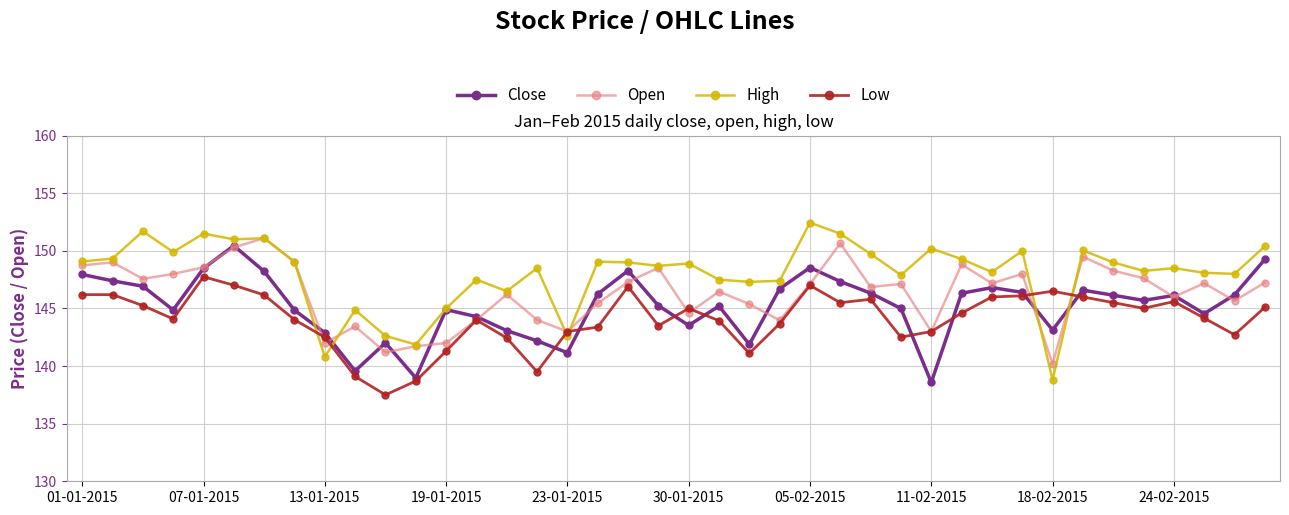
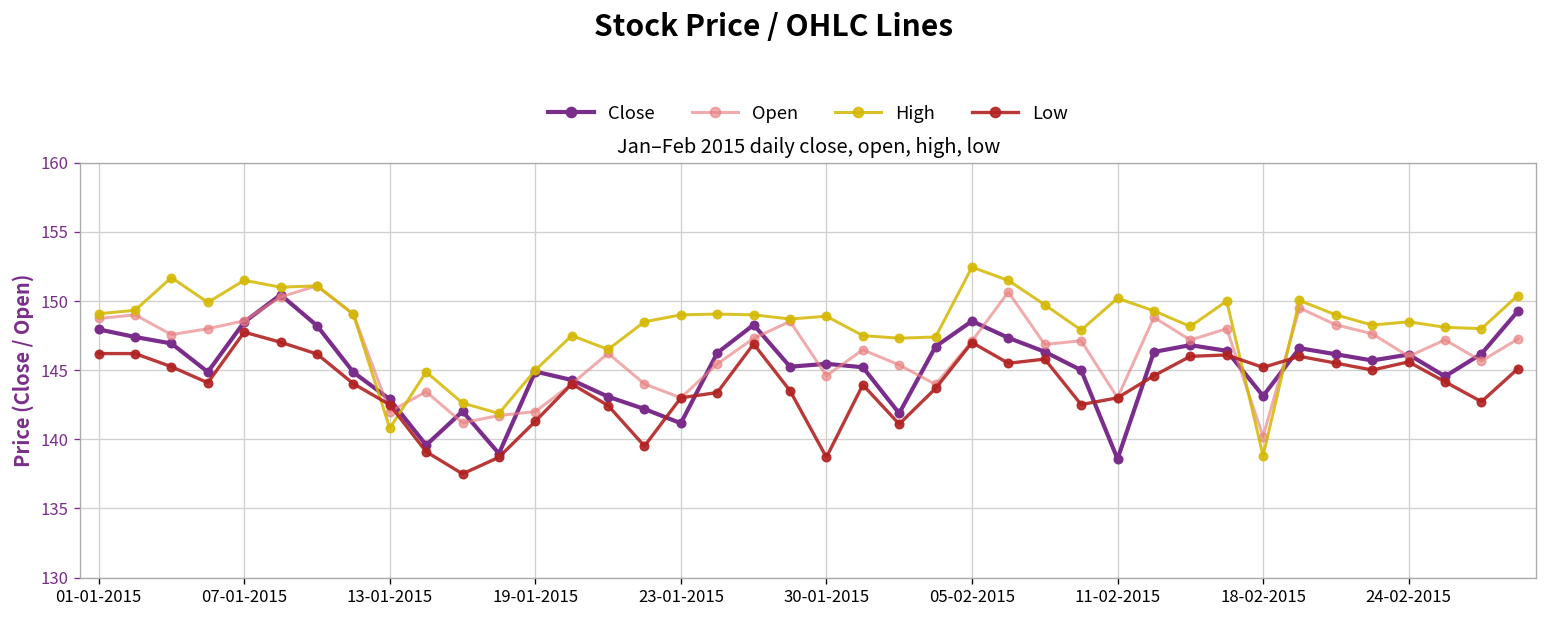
High, 23-01-2015: 142.6 -> 149.0
Close, 30-01-2015: 143.5 -> 145.5
Low, 30-01-2015: 145.0 -> 138.7
Low, 18-02-2015: 146.5 -> 145.2
